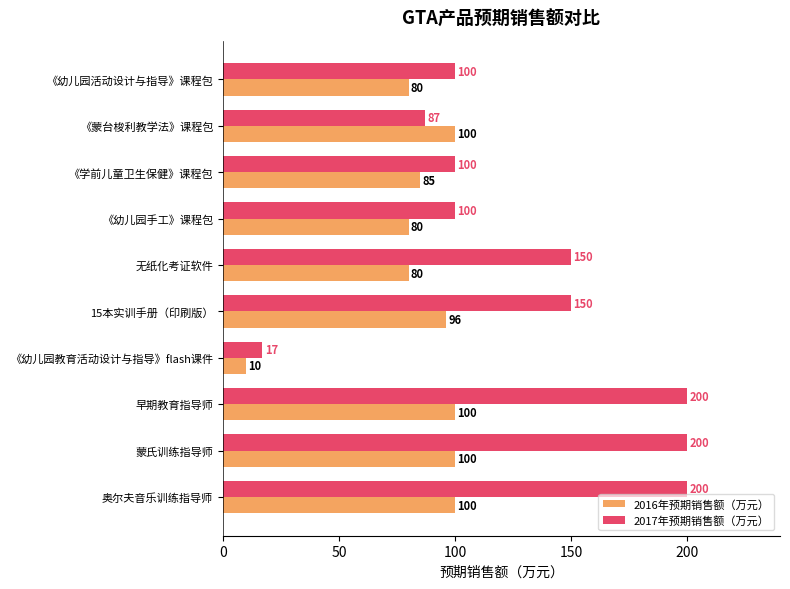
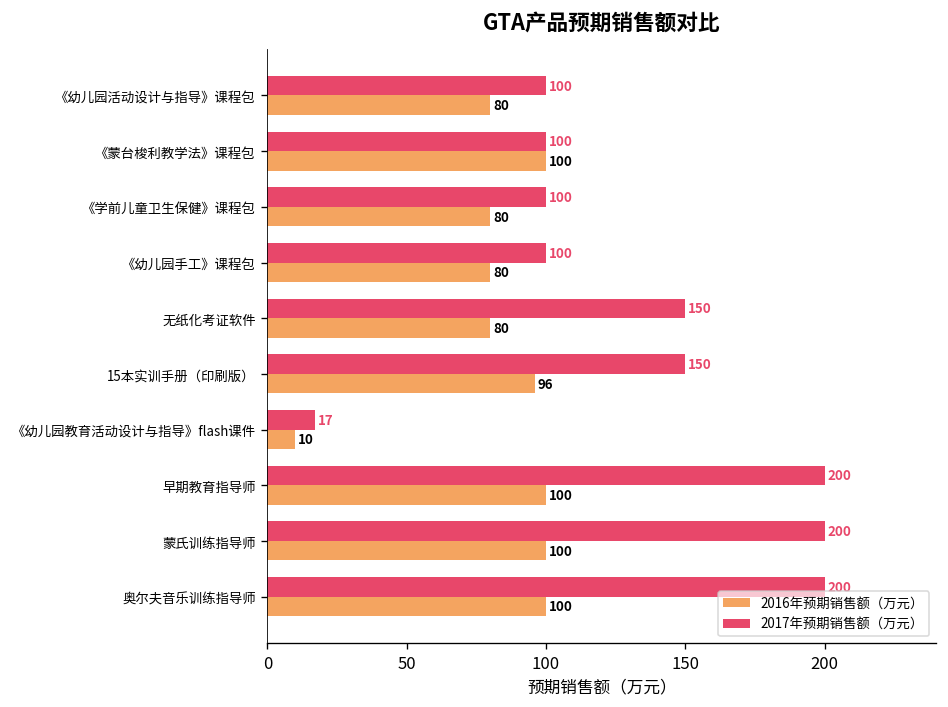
2017年预期销售额（万元）, 《蒙台梭利教学法》课程包: 87 -> 100
2016年预期销售额（万元）, 《学前儿童卫生保健》课程包: 85 -> 80
